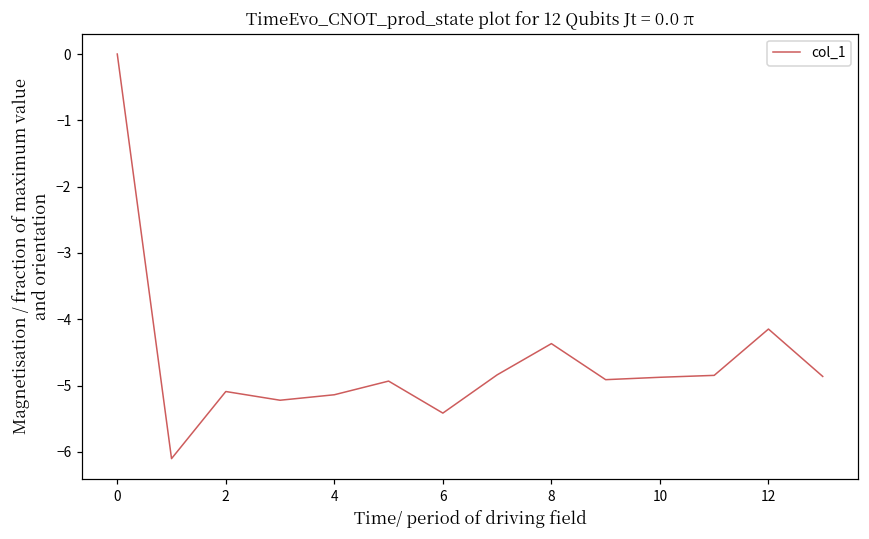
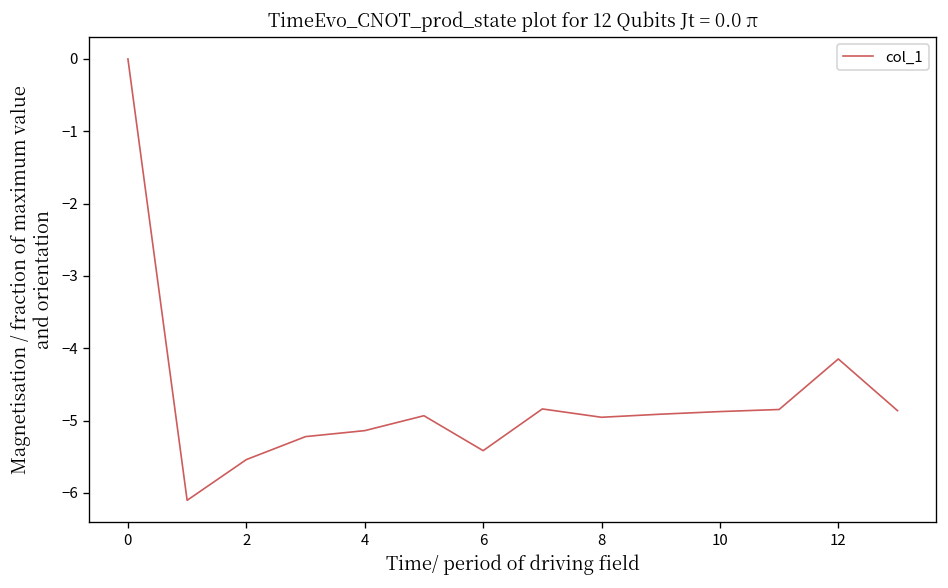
2: -5.1 -> -5.5
8: -4.4 -> -5.0
